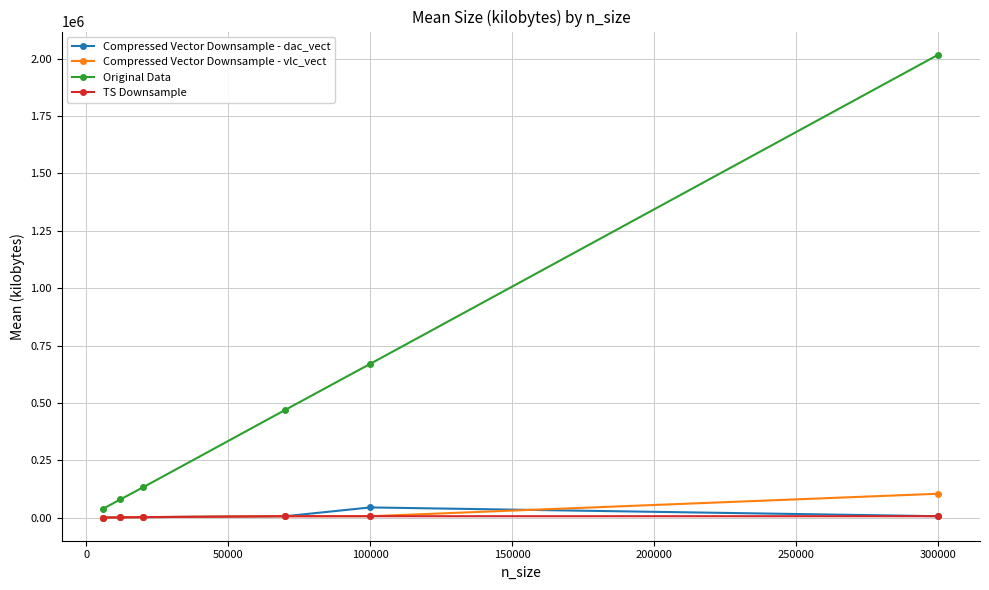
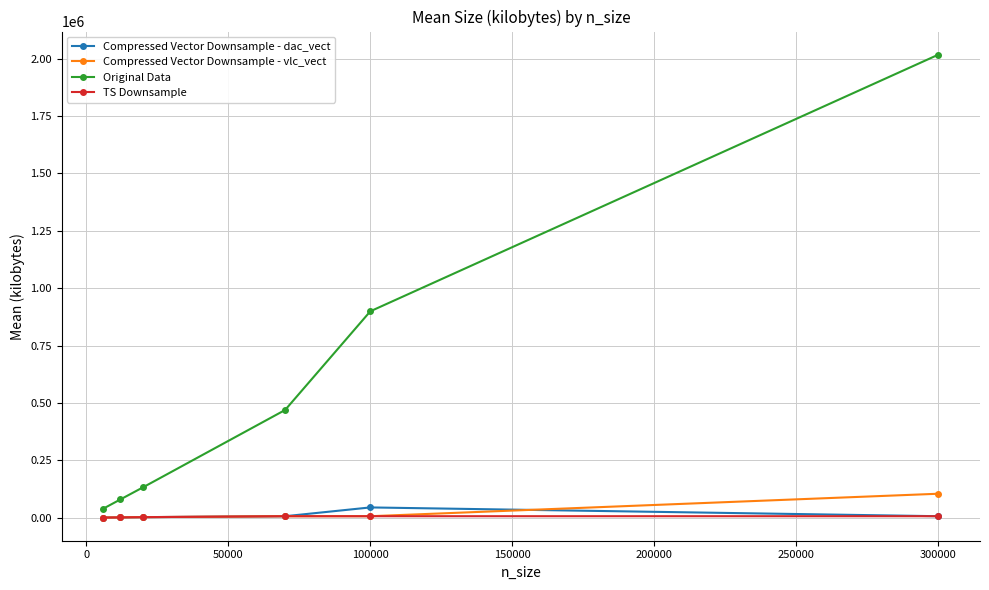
Original Data, 100000: 670000 -> 900000
